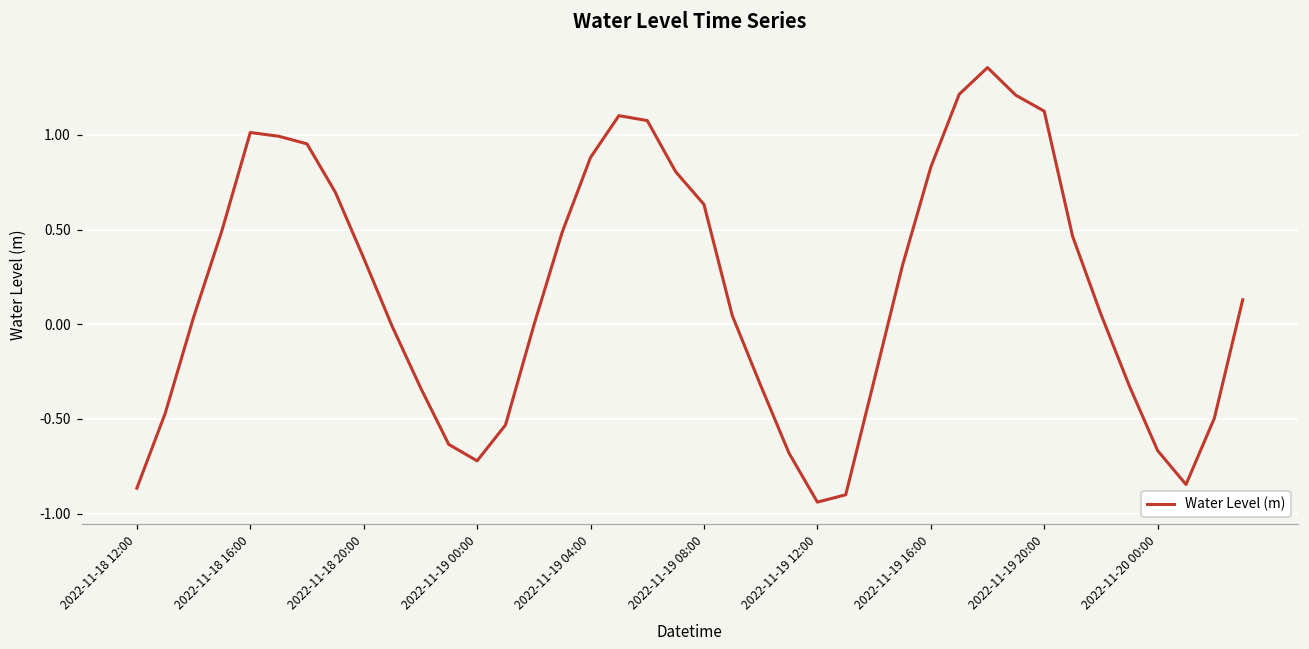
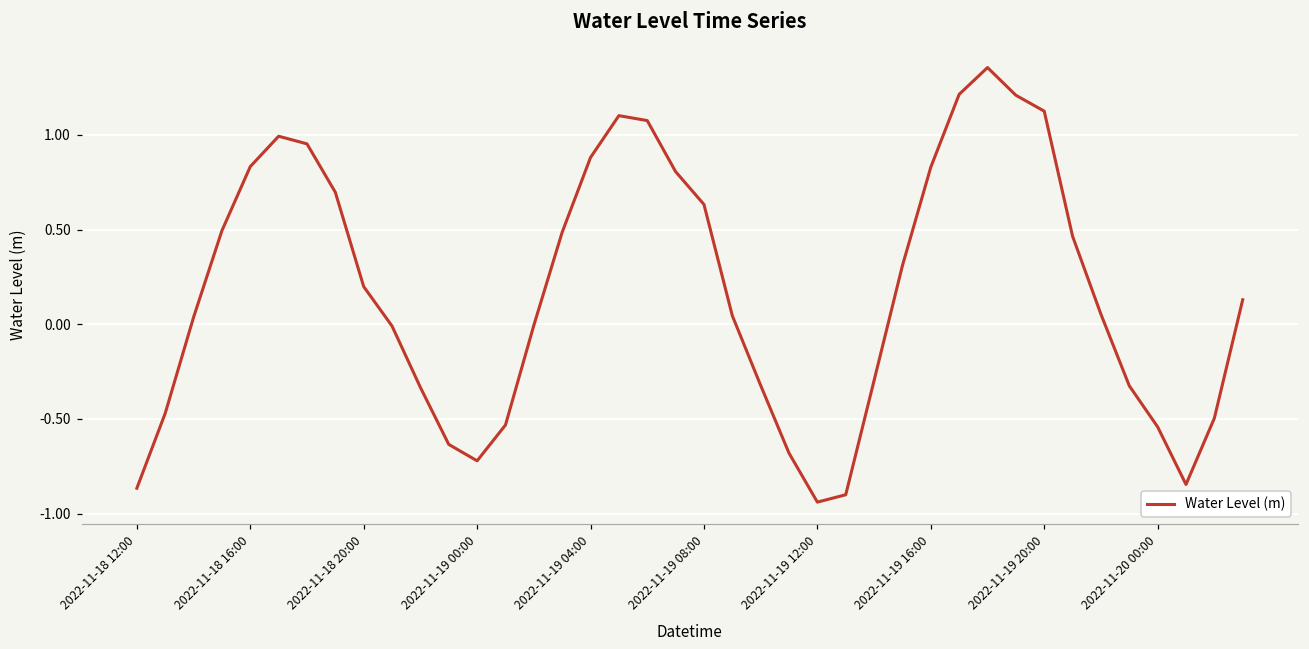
2022-11-18 16:00: 1.01 -> 0.83
2022-11-18 20:00: 0.35 -> 0.20
2022-11-20 00:00: -0.67 -> -0.54
